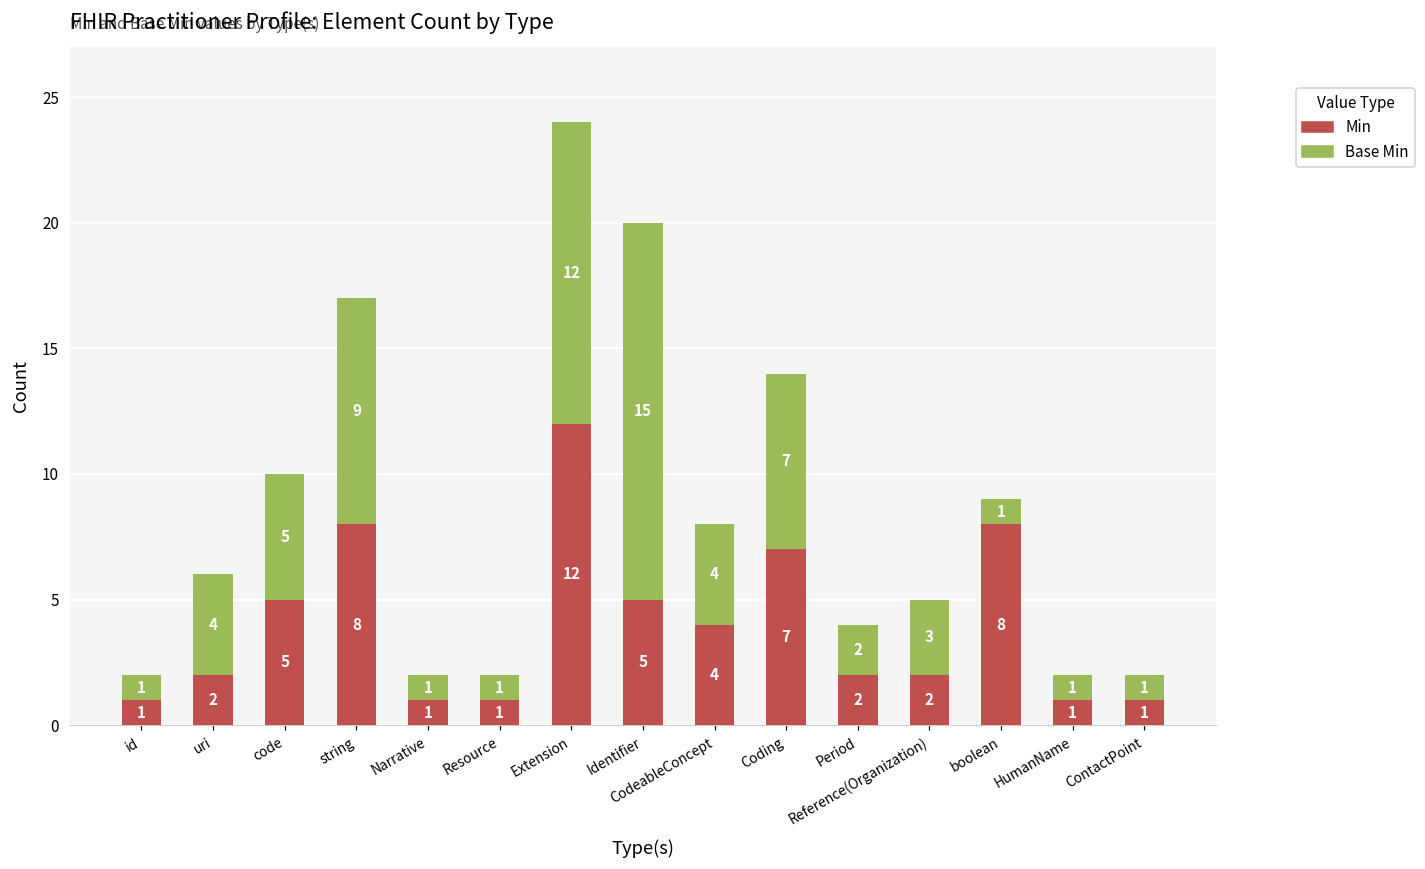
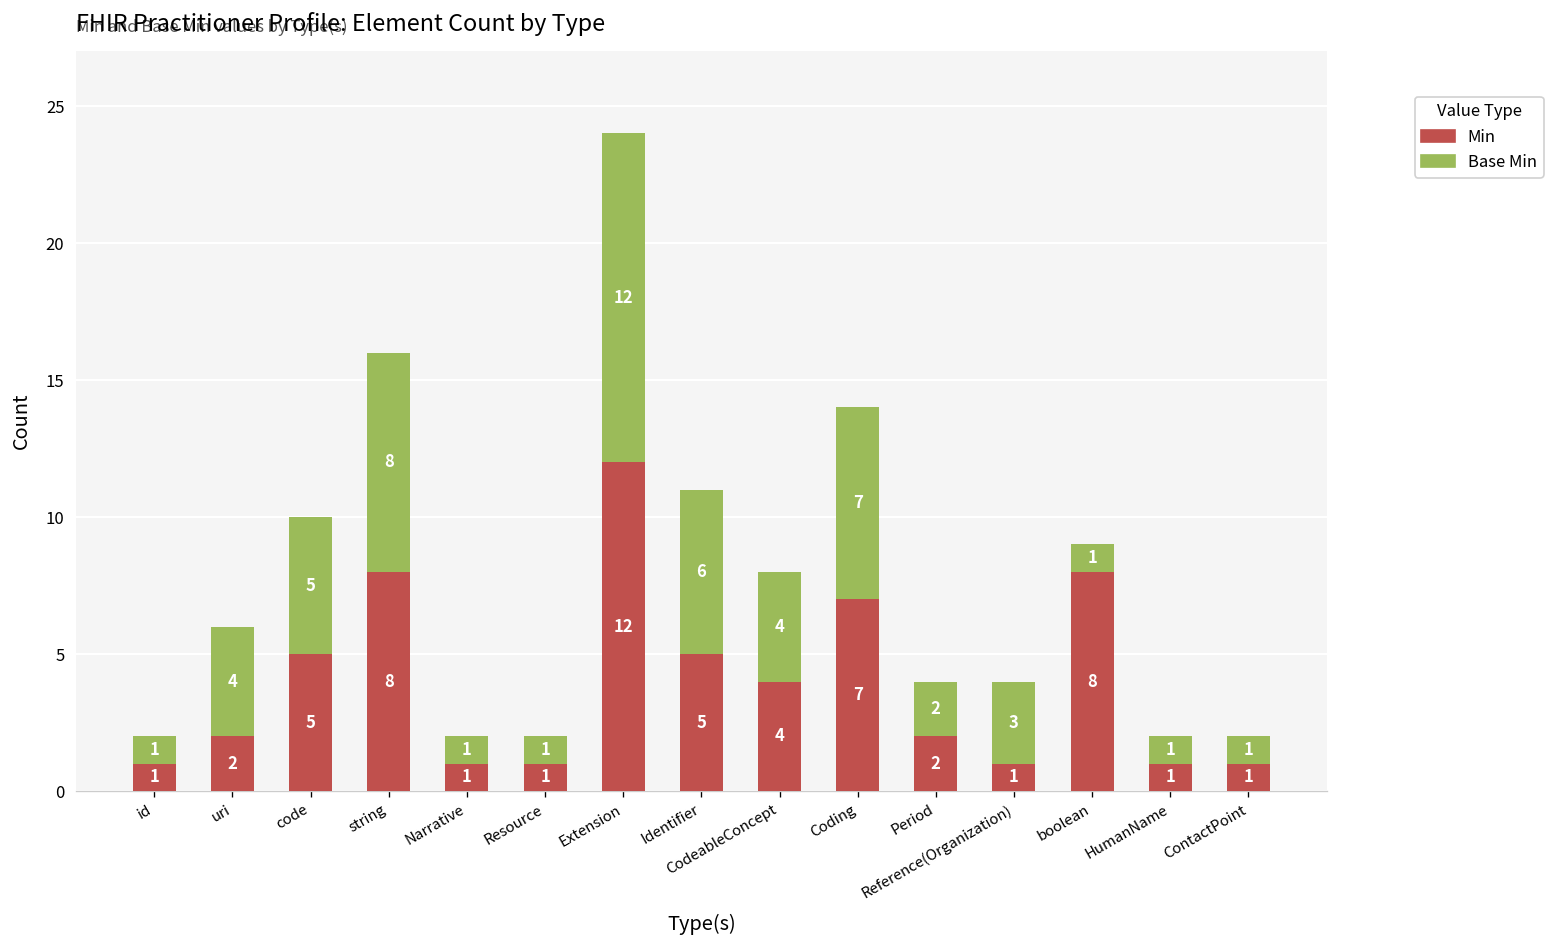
Base Min, string: 9 -> 8
Base Min, Identifier: 15 -> 6
Min, Reference(Organization): 2 -> 1
